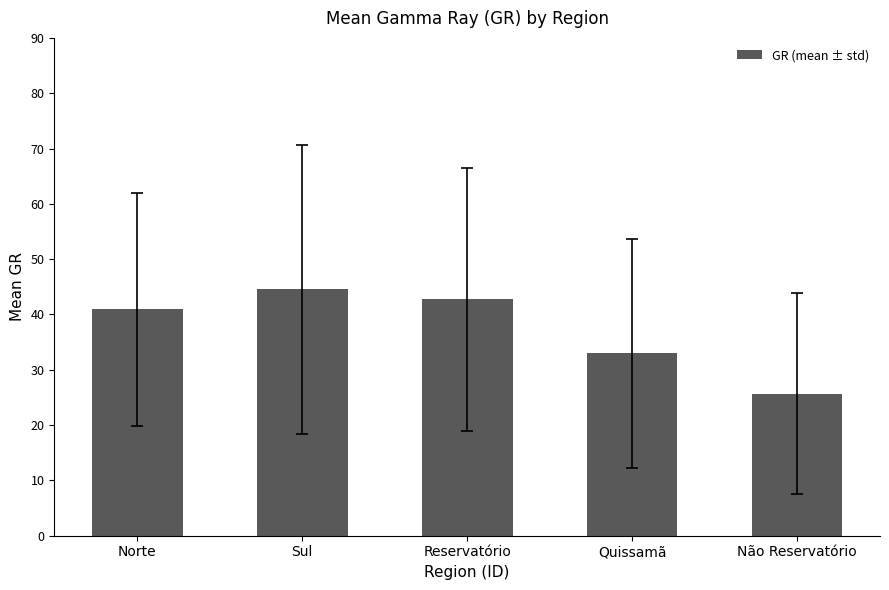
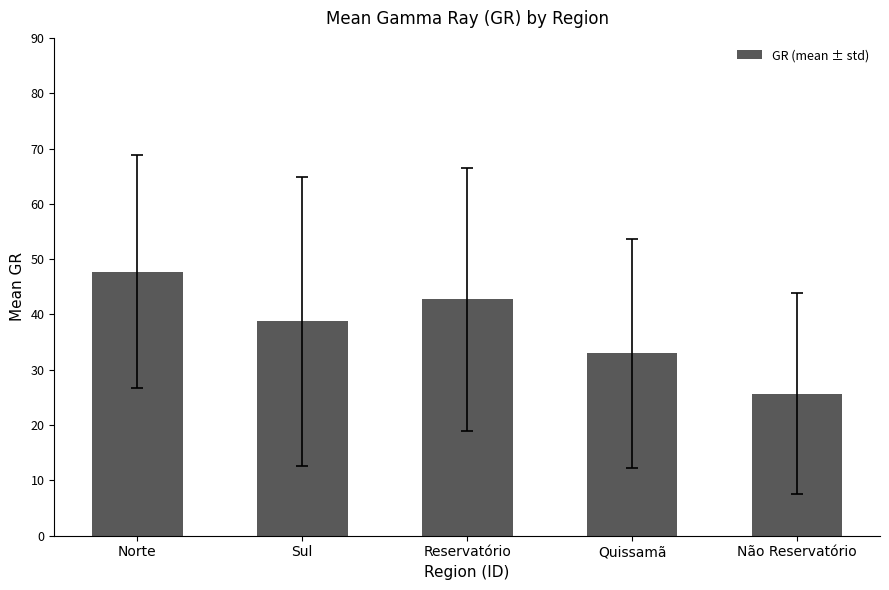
GR (mean ± std), Norte: 41 -> 48
GR (mean ± std), Sul: 45 -> 39
